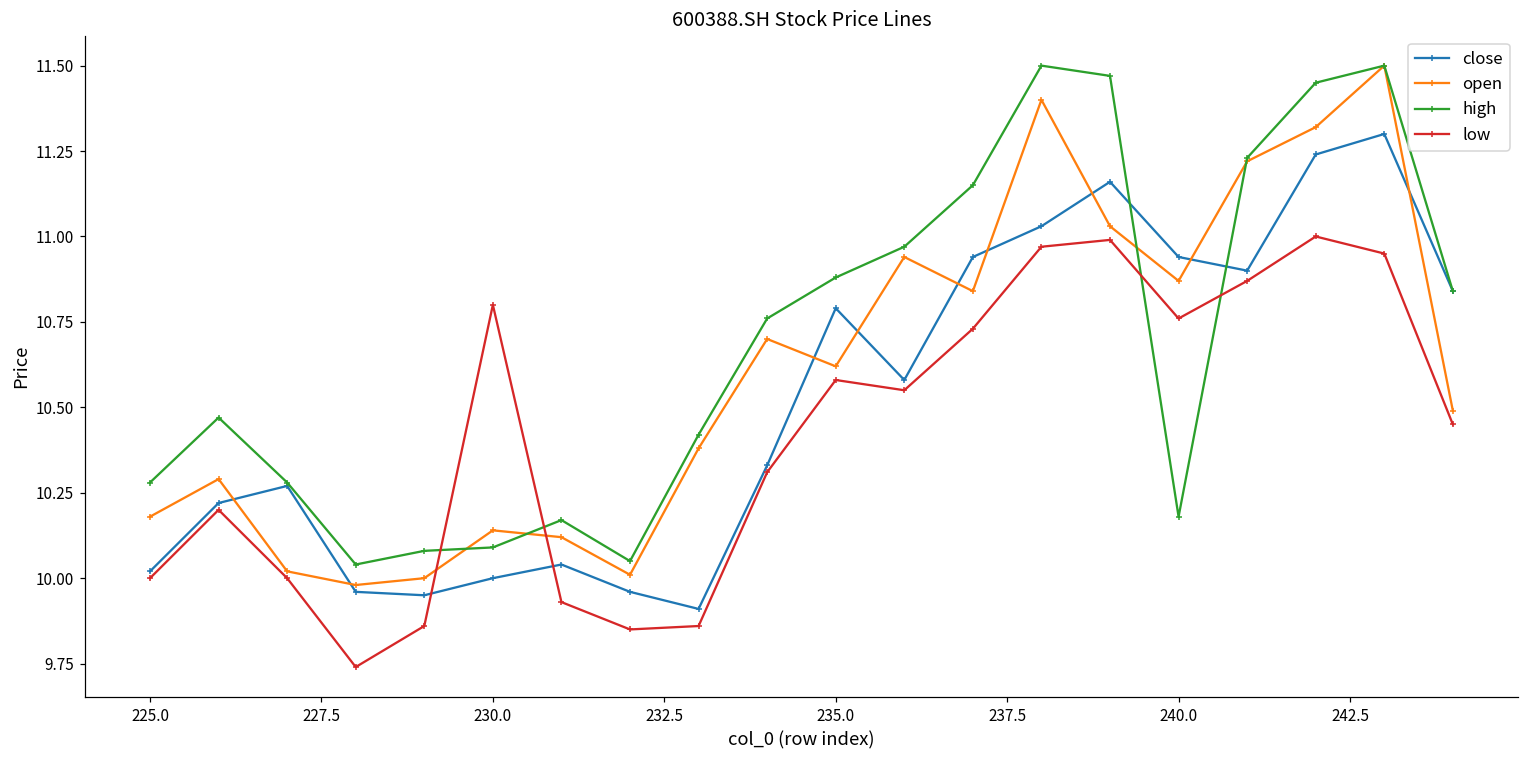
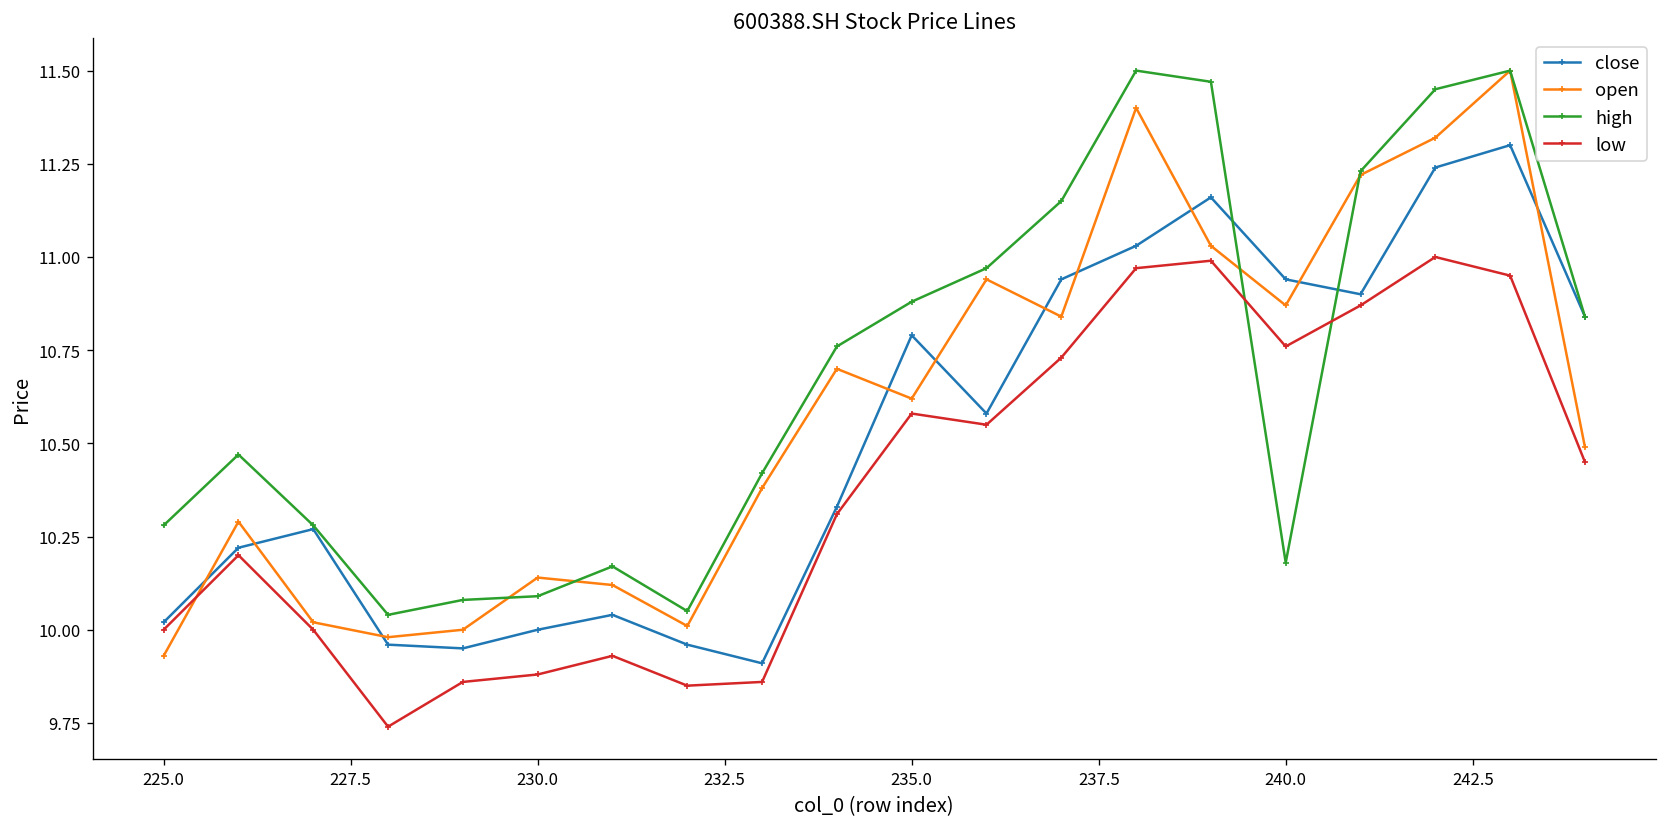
open, 225.0: 10.18 -> 9.93
low, 230.0: 10.80 -> 9.88
